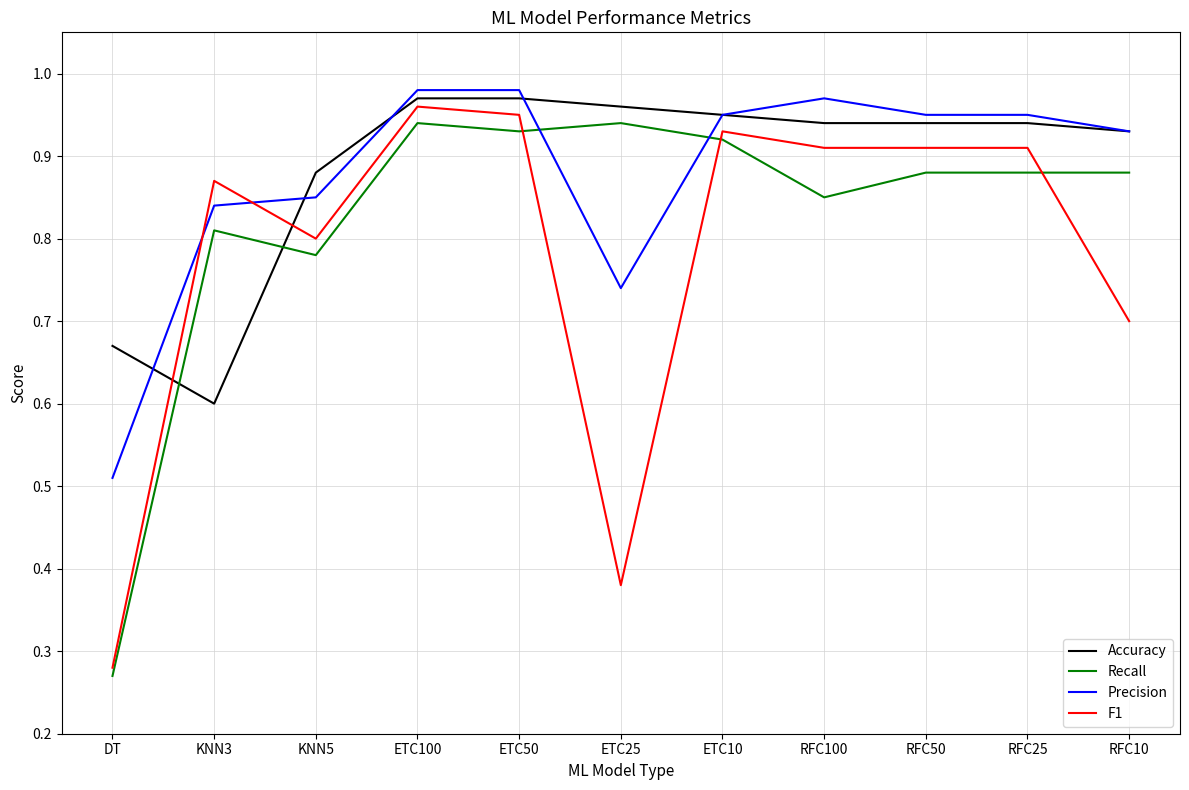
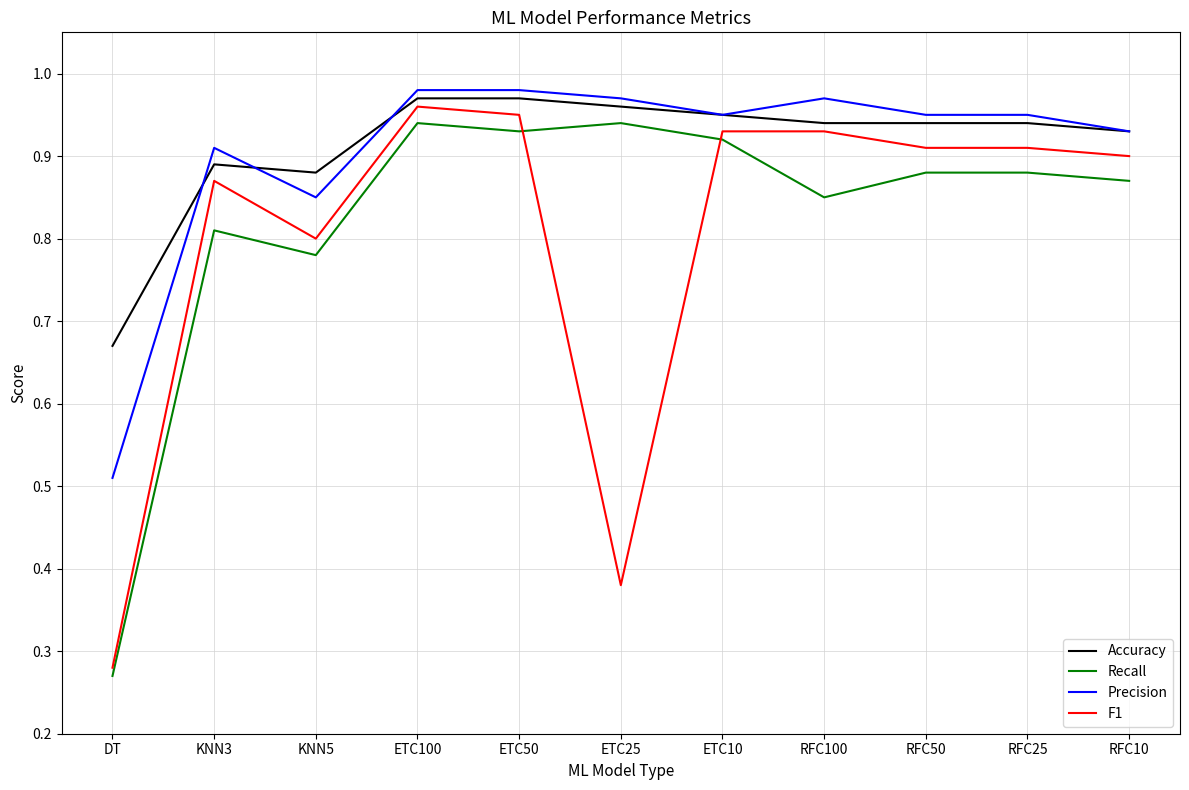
Accuracy, KNN3: 0.60 -> 0.89
Precision, KNN3: 0.84 -> 0.91
Precision, ETC25: 0.74 -> 0.97
F1, RFC100: 0.91 -> 0.93
Recall, RFC10: 0.88 -> 0.87
F1, RFC10: 0.7 -> 0.9
